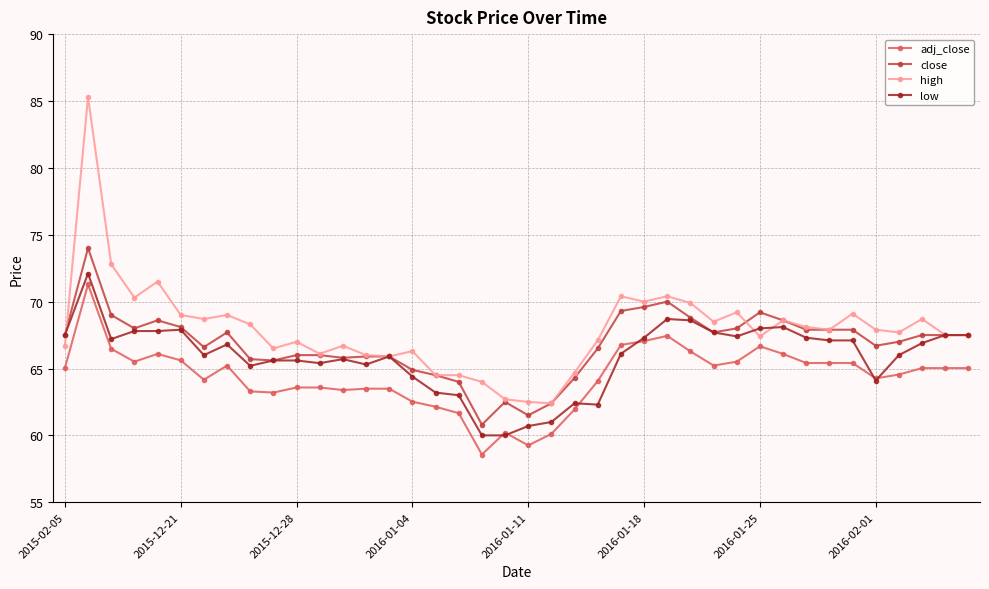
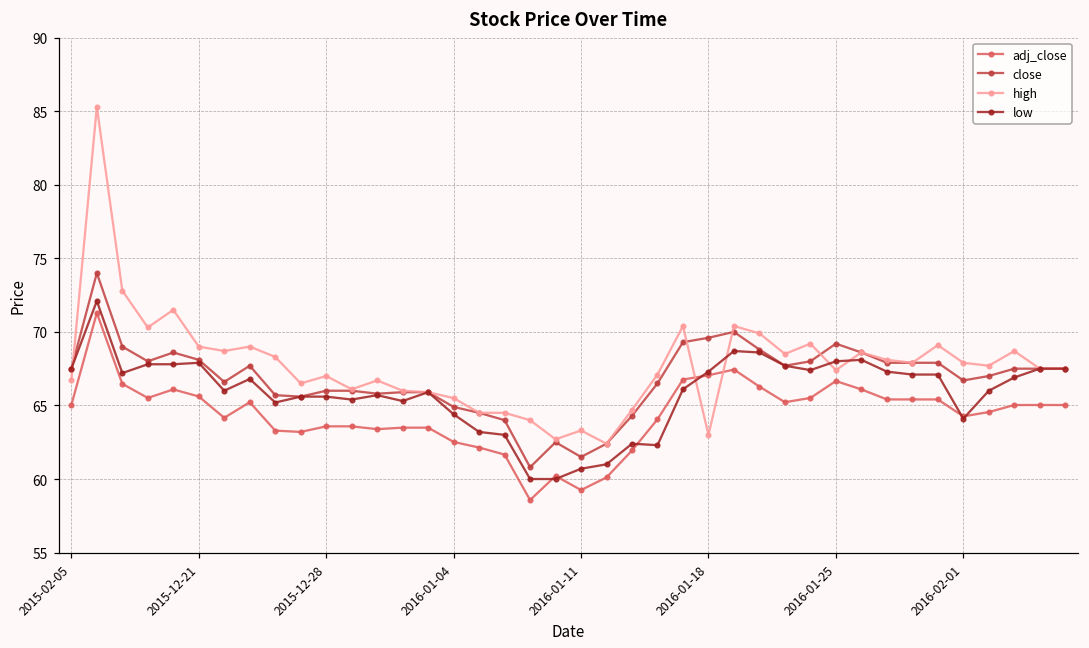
high, 2016-01-04: 66.3 -> 65.5
high, 2016-01-11: 62.5 -> 63.3
high, 2016-01-18: 70 -> 63
